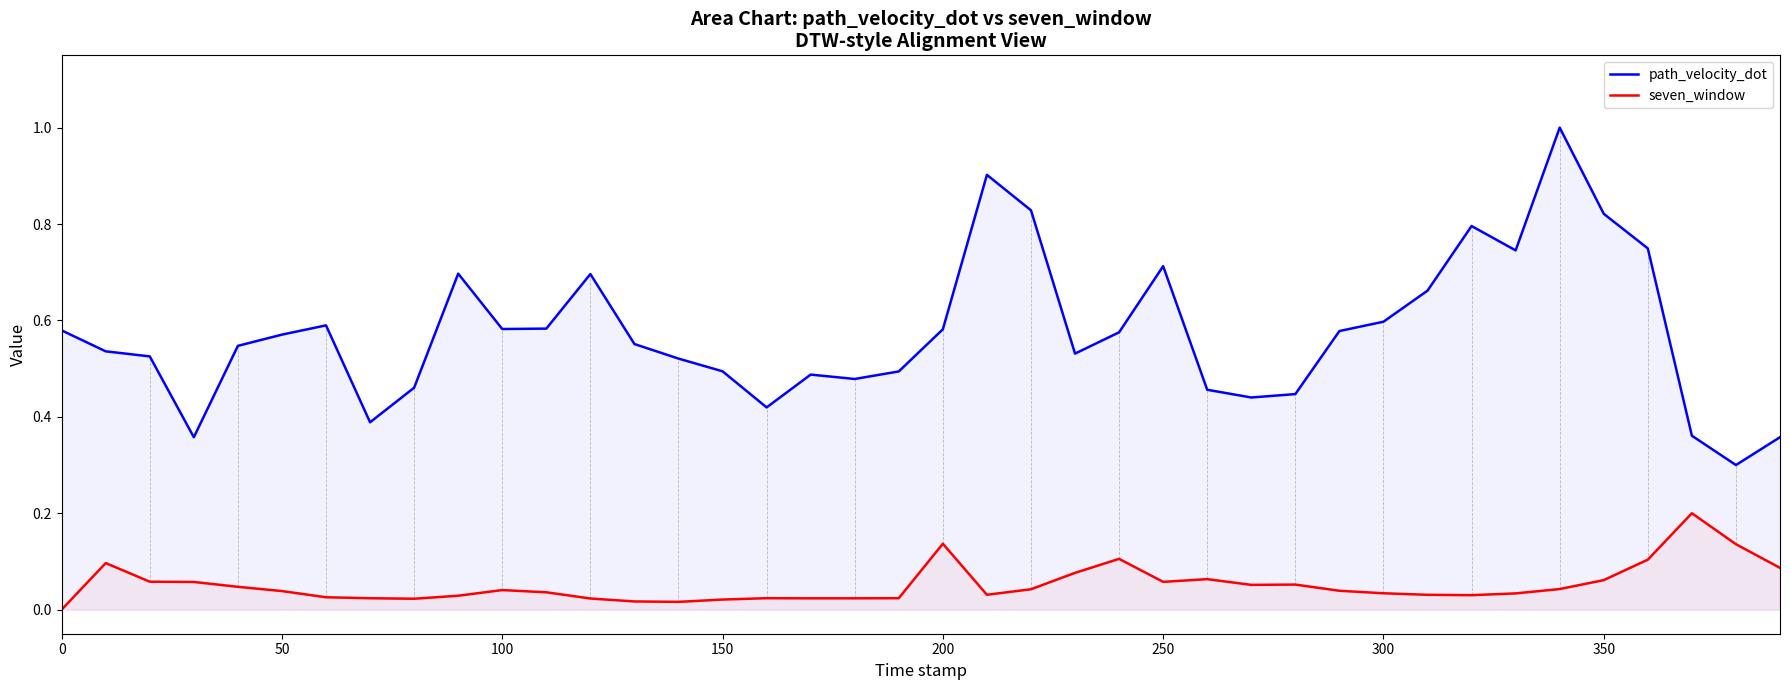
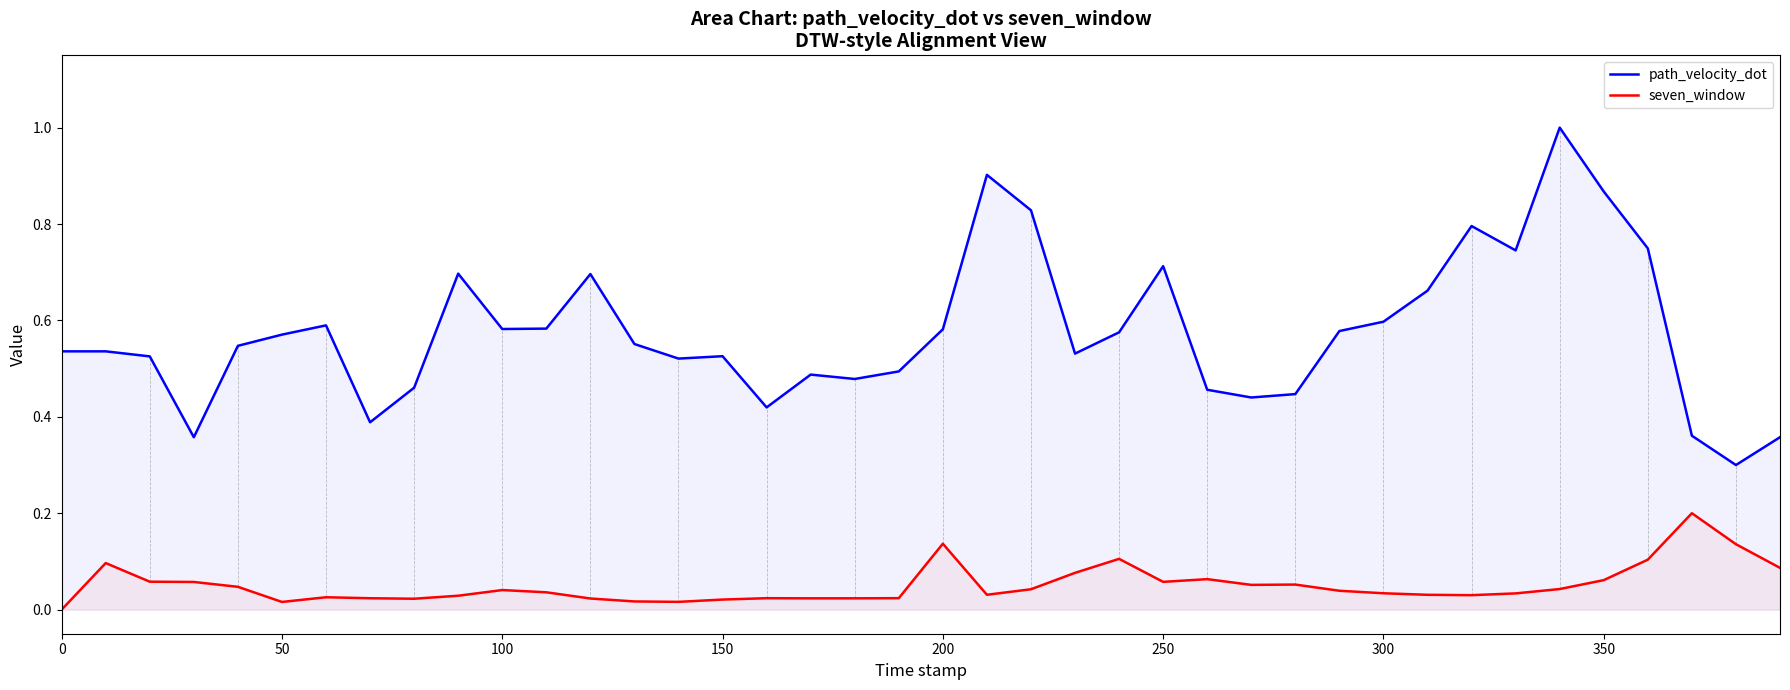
path_velocity_dot, 0: 0.58 -> 0.54
seven_window, 50: 0.04 -> 0.02
path_velocity_dot, 150: 0.49 -> 0.53
path_velocity_dot, 350: 0.82 -> 0.87
